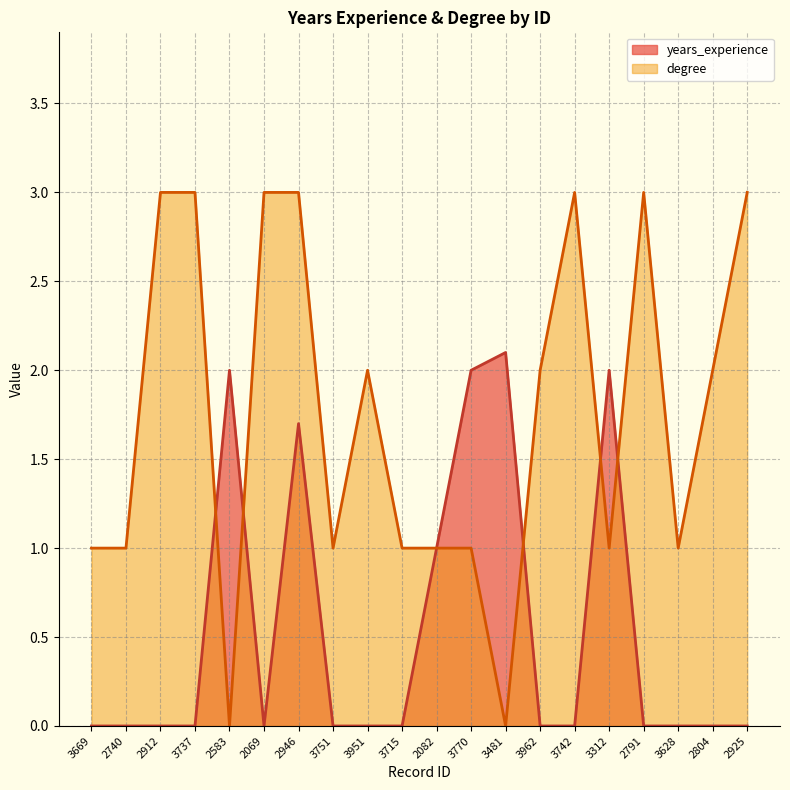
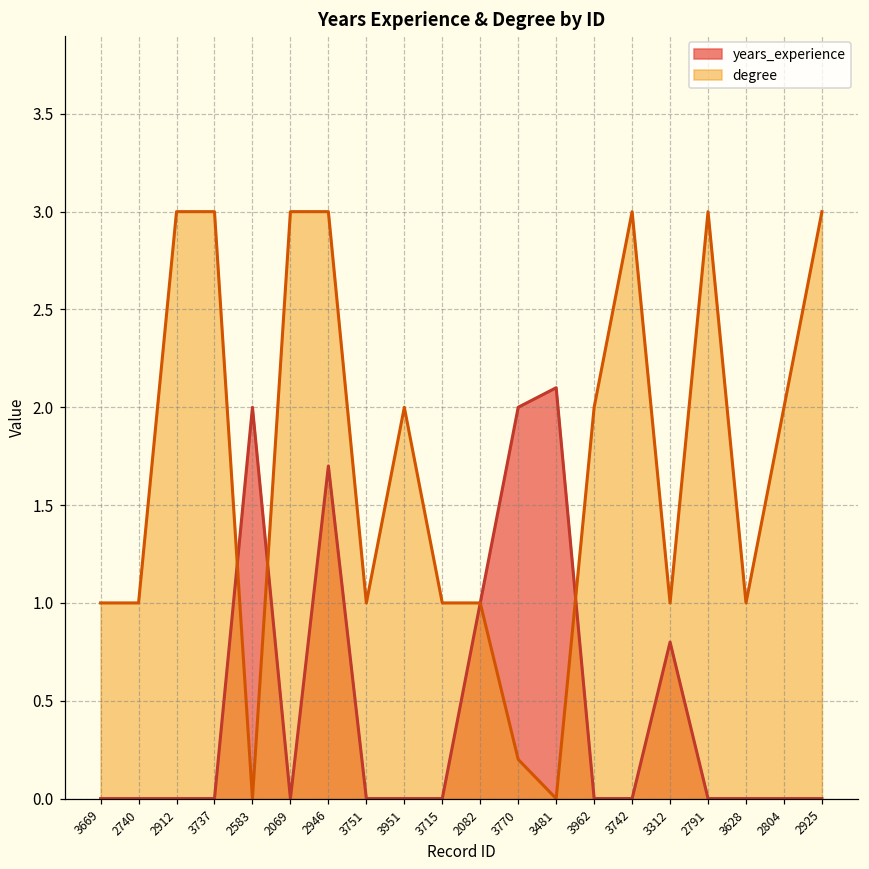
degree, 3770: 1.0 -> 0.2
years_experience, 3312: 2.0 -> 0.8
